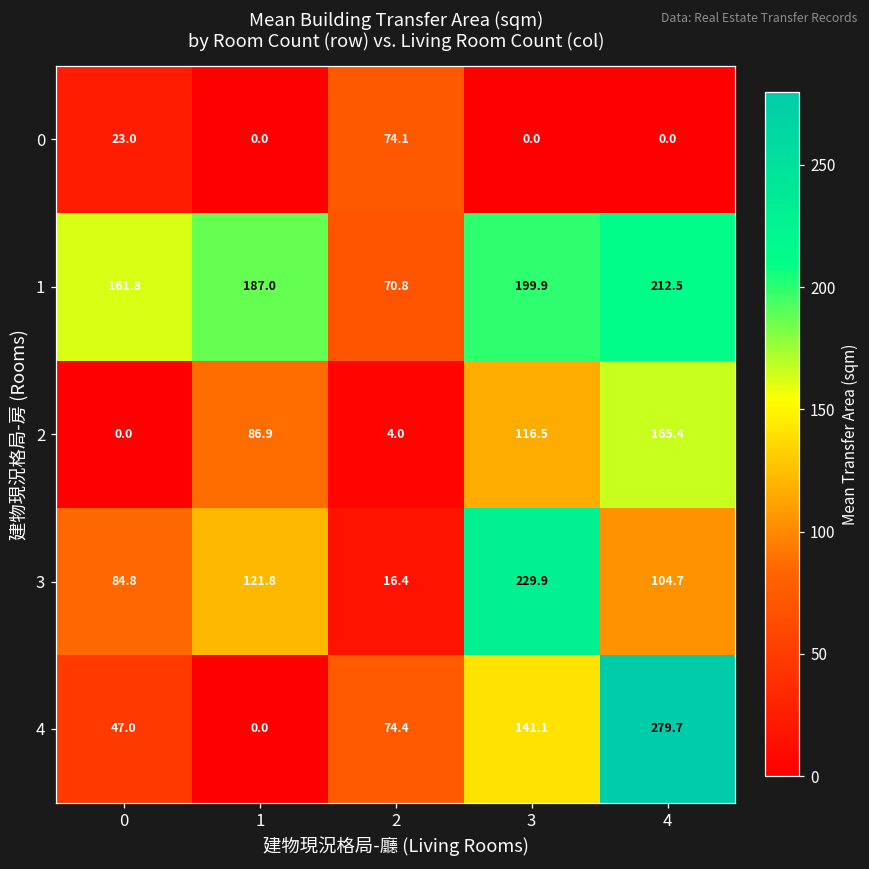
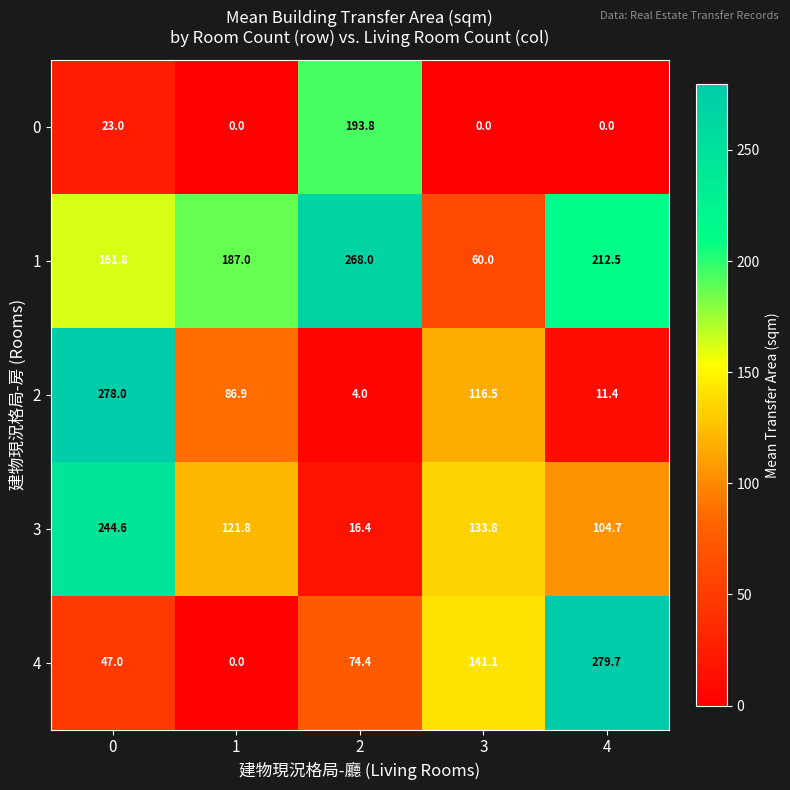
0, 2: 74.1 -> 193.8
1, 2: 70.8 -> 268.0
1, 3: 199.9 -> 60.0
2, 0: 0.0 -> 278.0
2, 4: 165.4 -> 11.4
3, 0: 84.8 -> 244.6
3, 3: 229.9 -> 133.8
